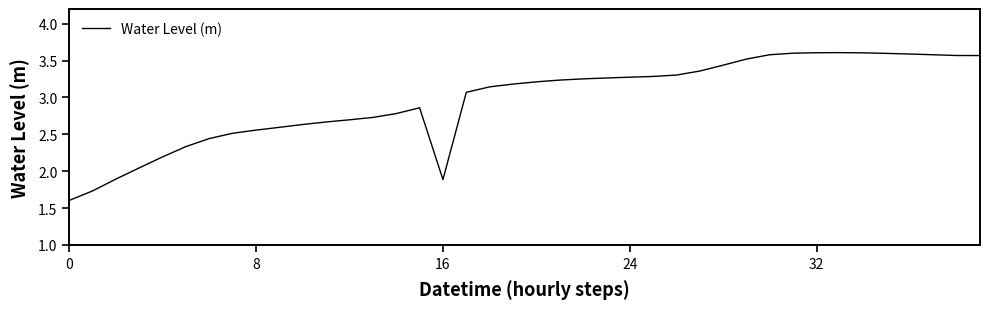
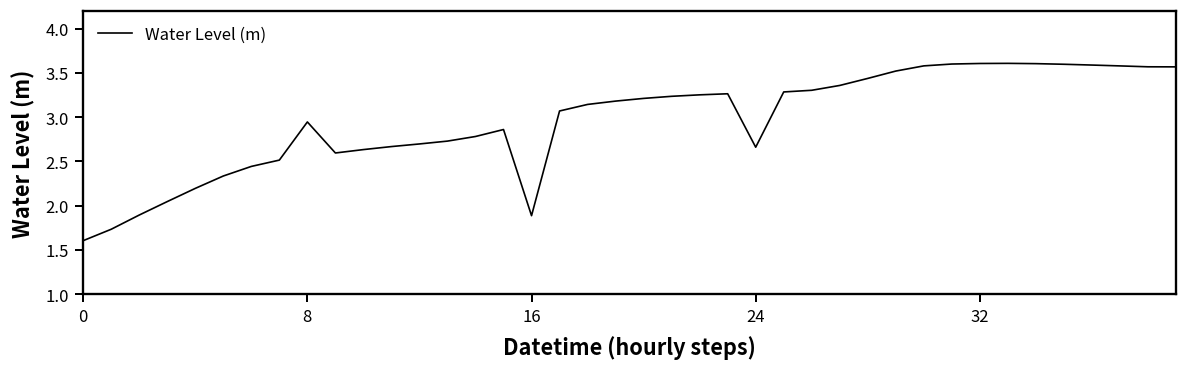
8: 2.6 -> 2.9
24: 3.3 -> 2.7
